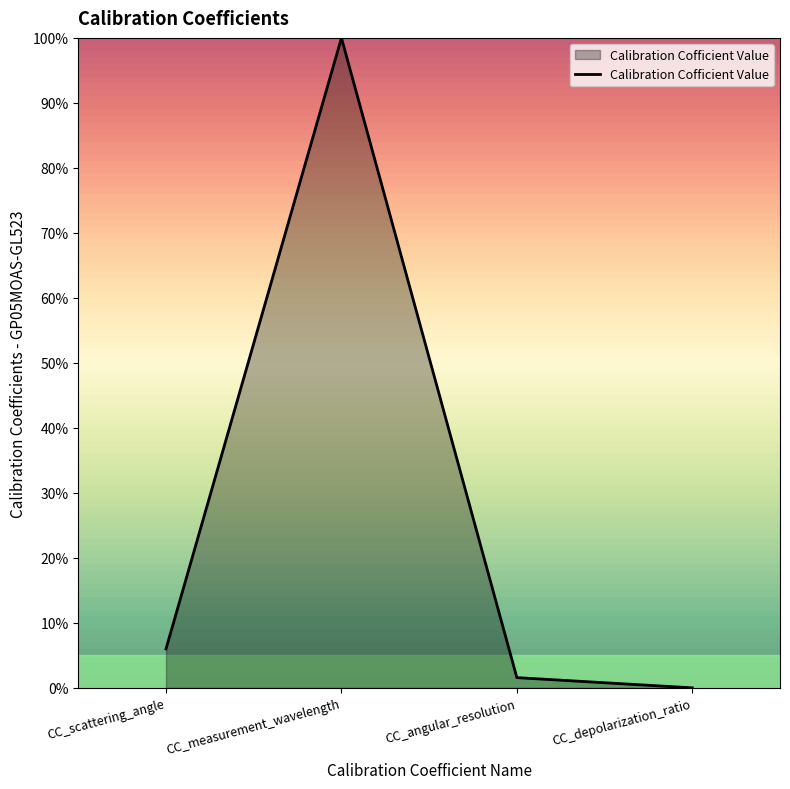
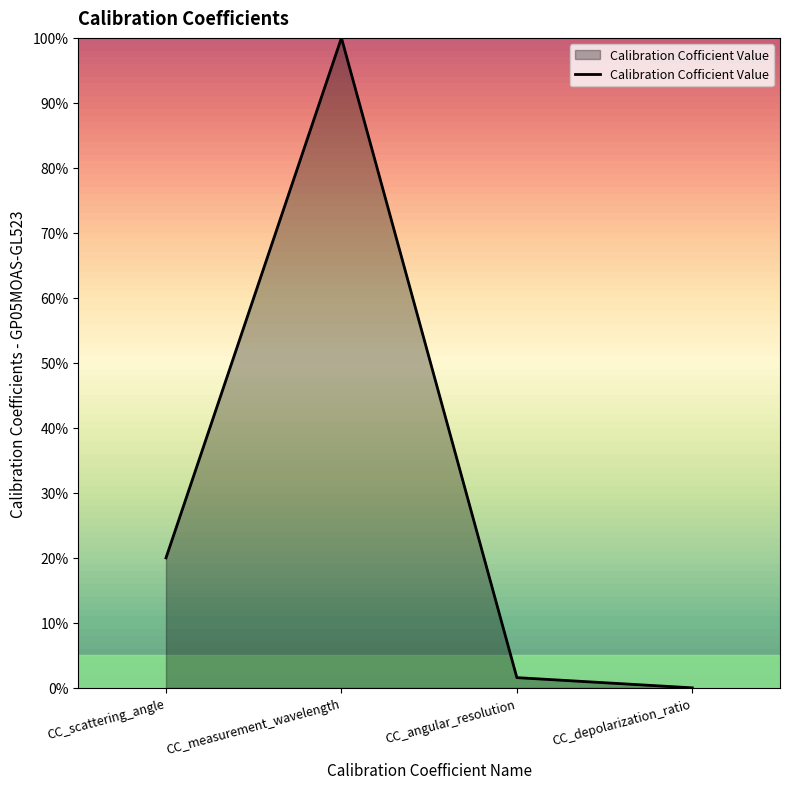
CC_scattering_angle: 6% -> 20%
